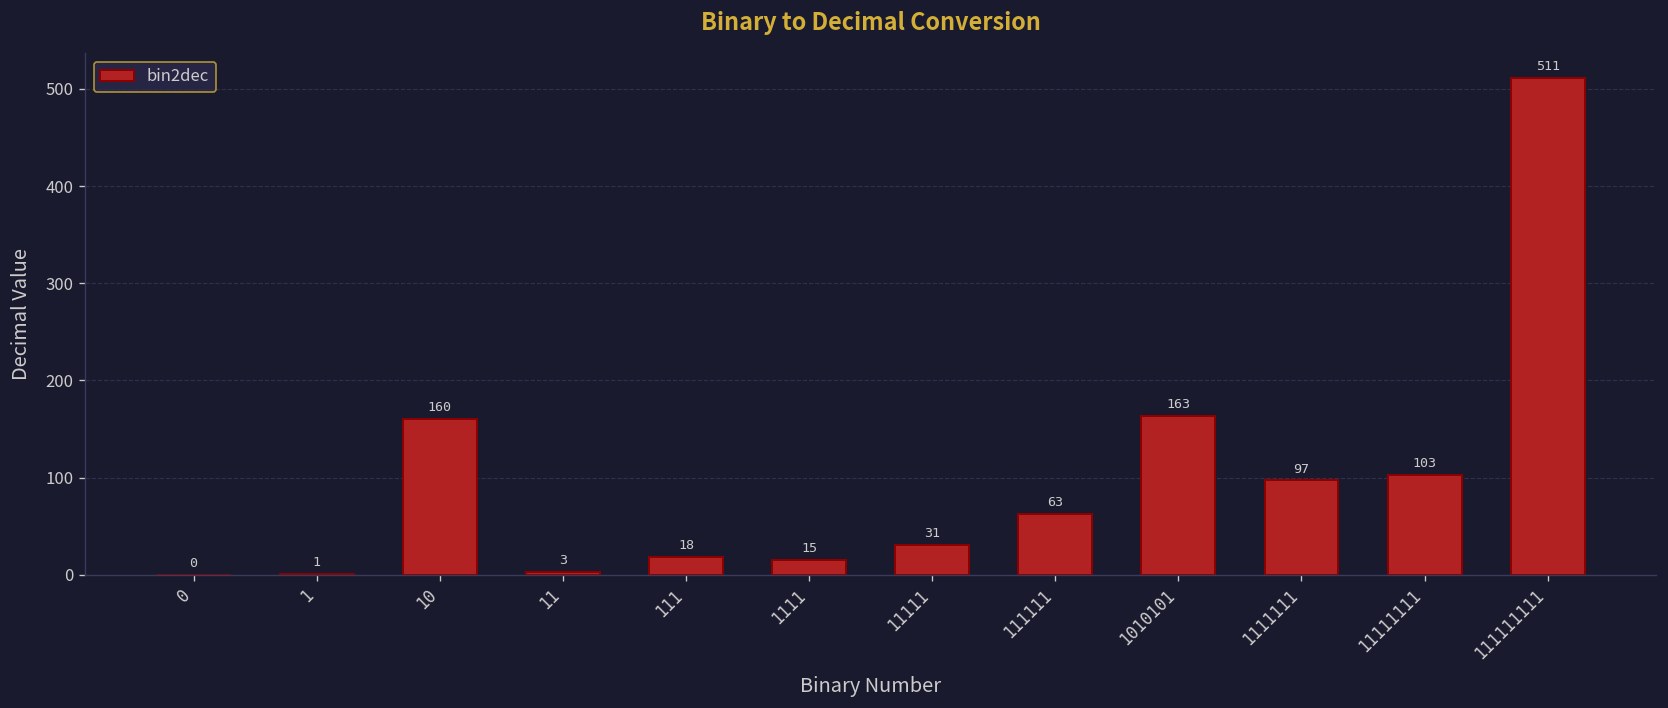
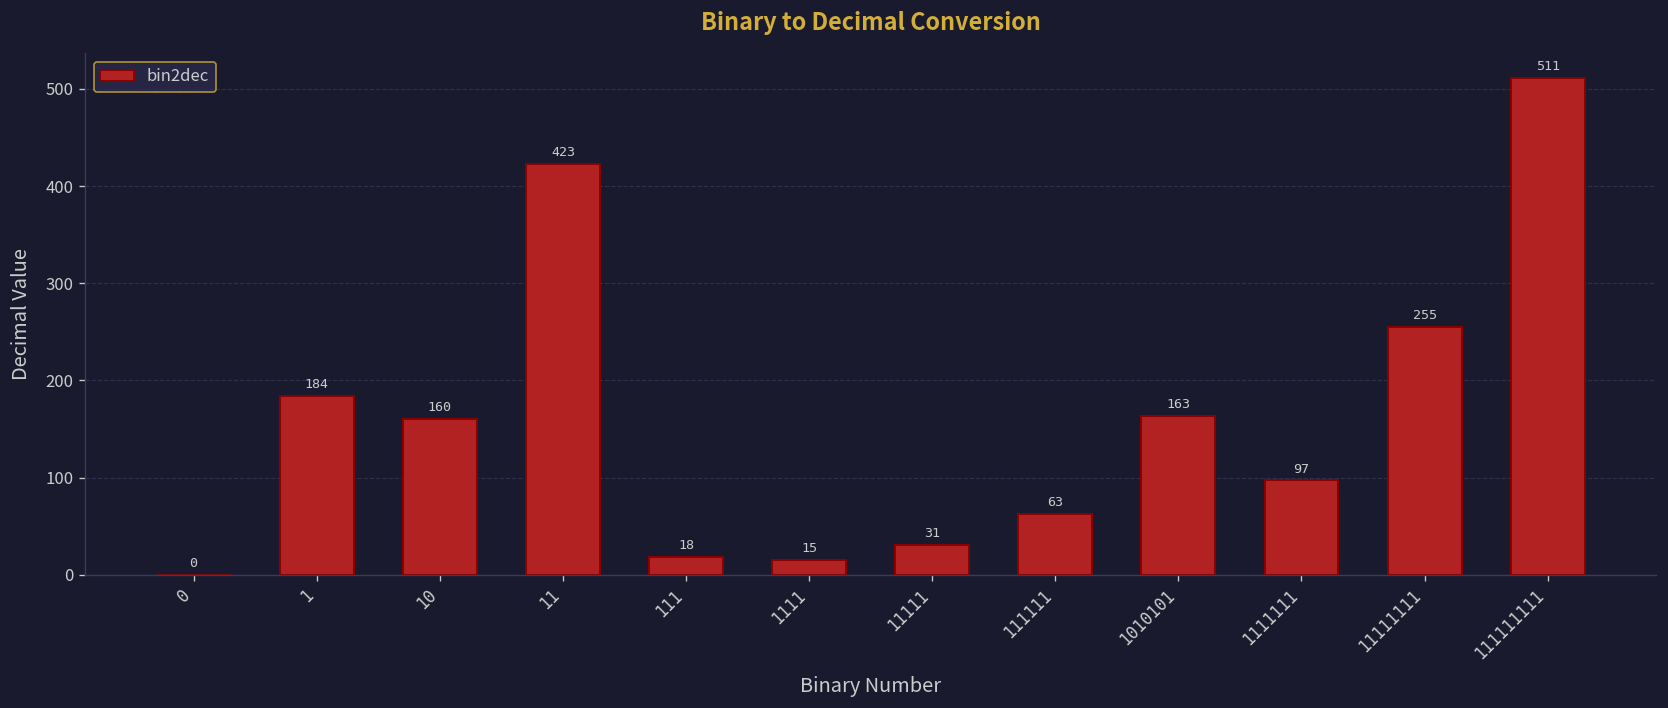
1: 1 -> 184
11: 3 -> 423
11111111: 103 -> 255
